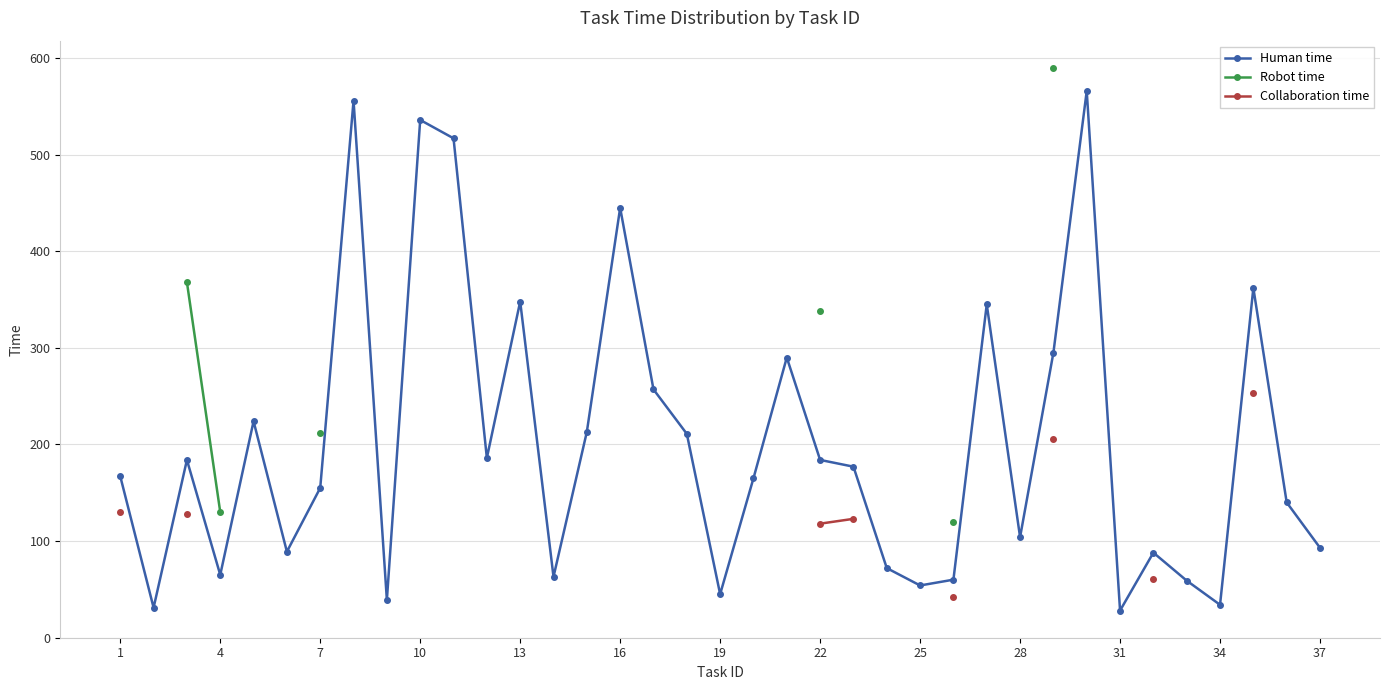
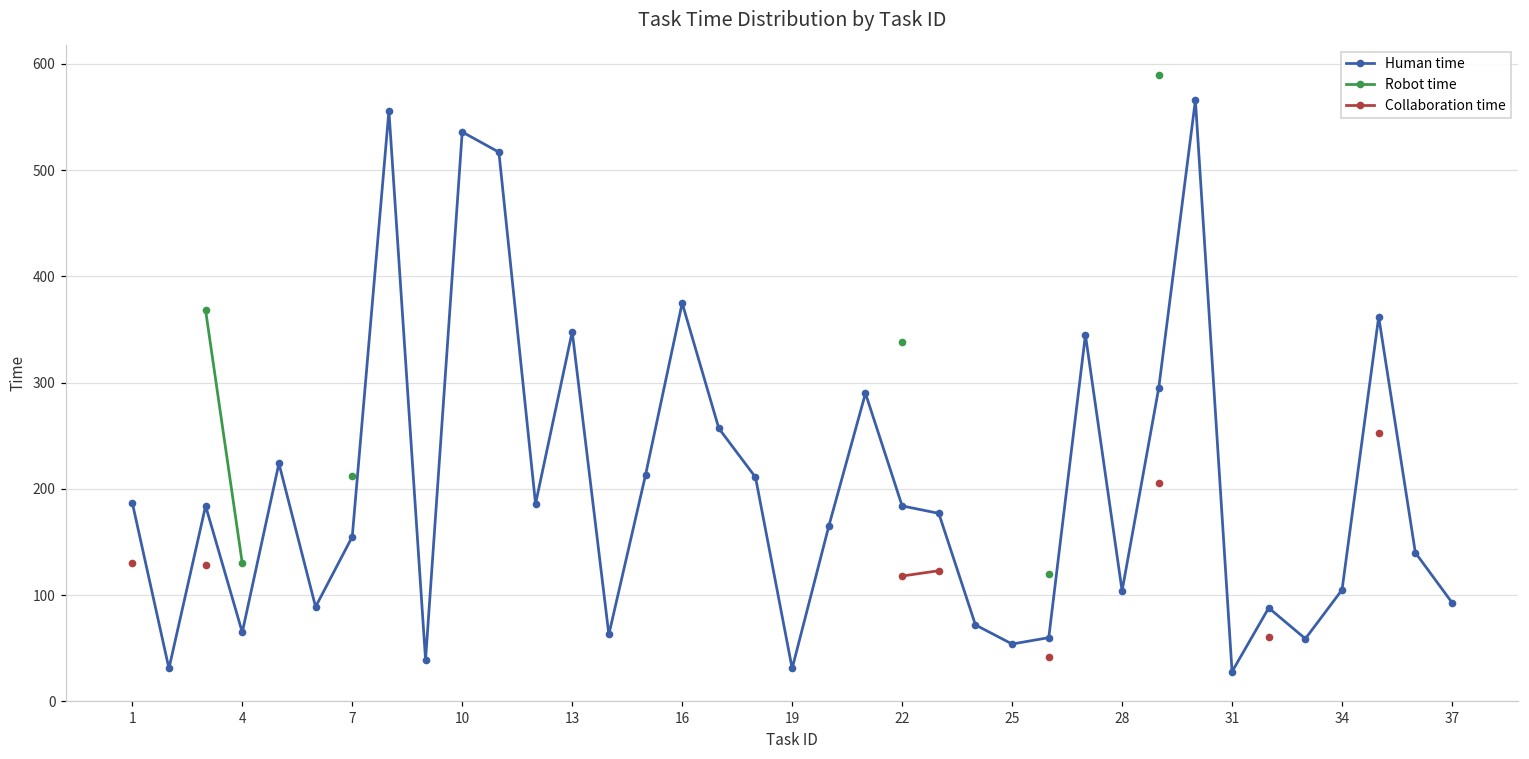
Human time, 1: 170 -> 190
Human time, 16: 450 -> 380
Human time, 19: 50 -> 30
Human time, 34: 30 -> 110
